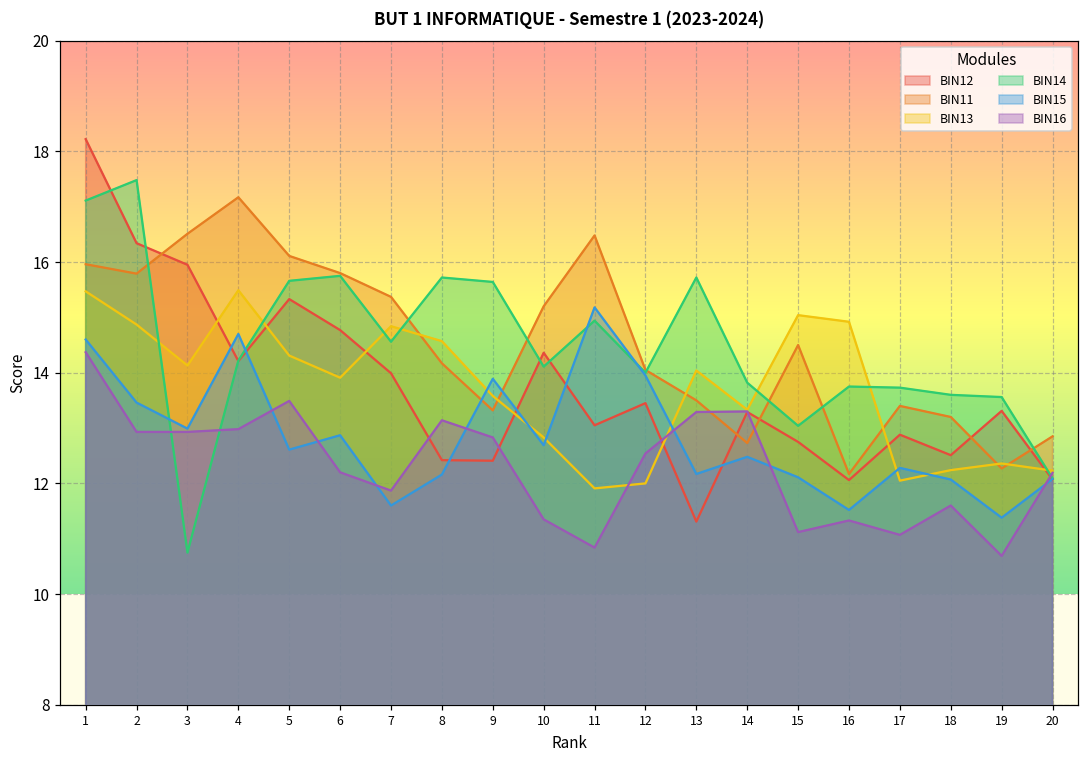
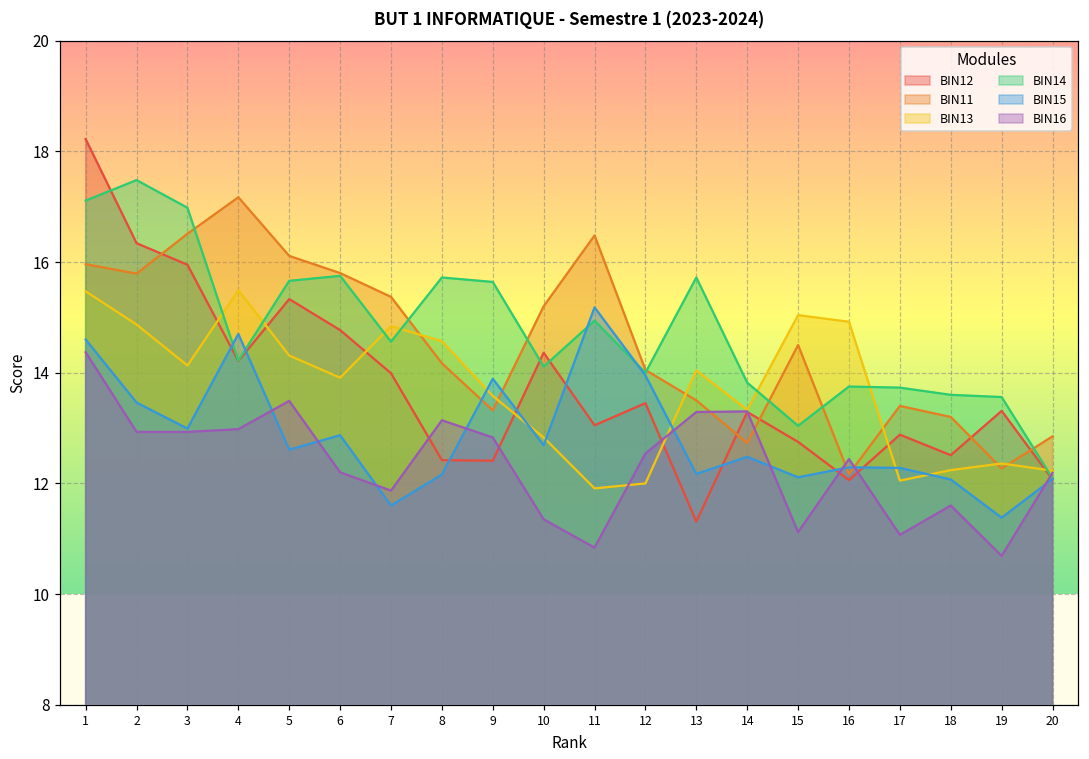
BIN14, 3: 10.8 -> 17.0
BIN15, 16: 11.5 -> 12.3
BIN16, 16: 11.3 -> 12.4
